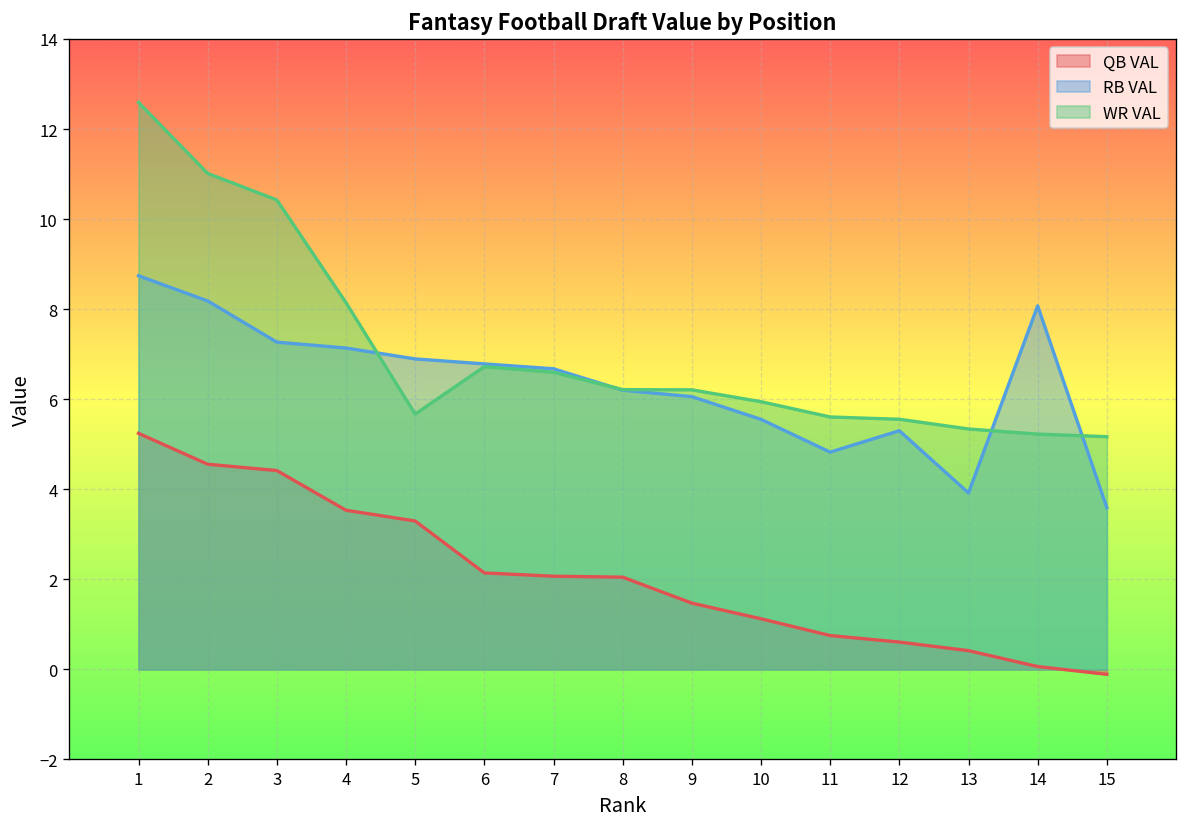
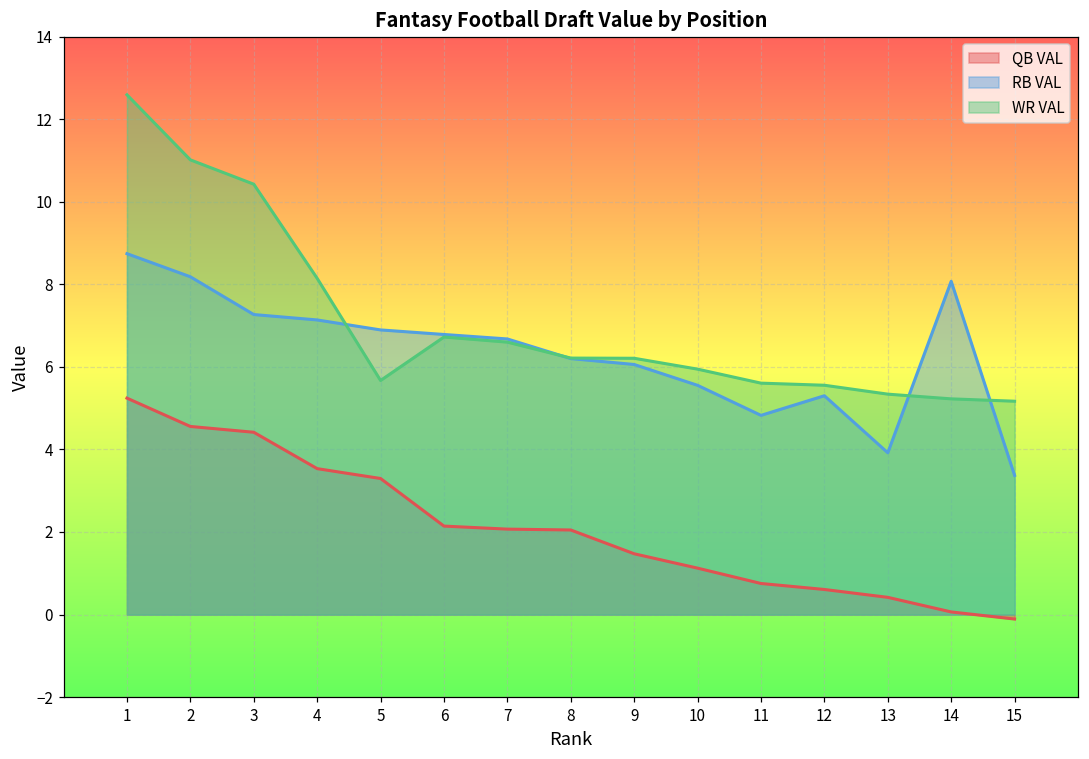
RB VAL, 15: 3.6 -> 3.4
